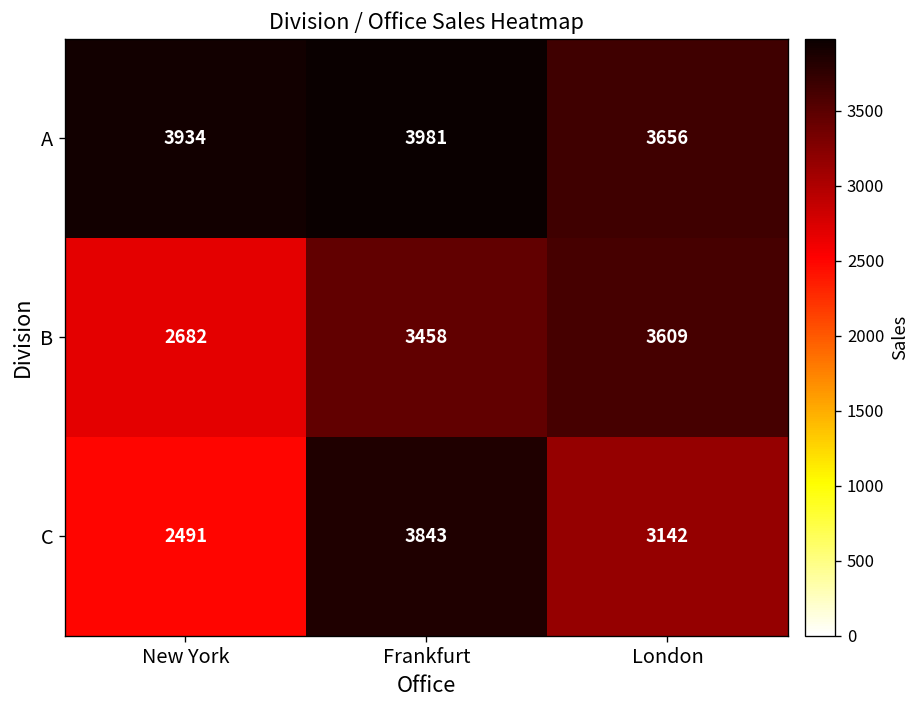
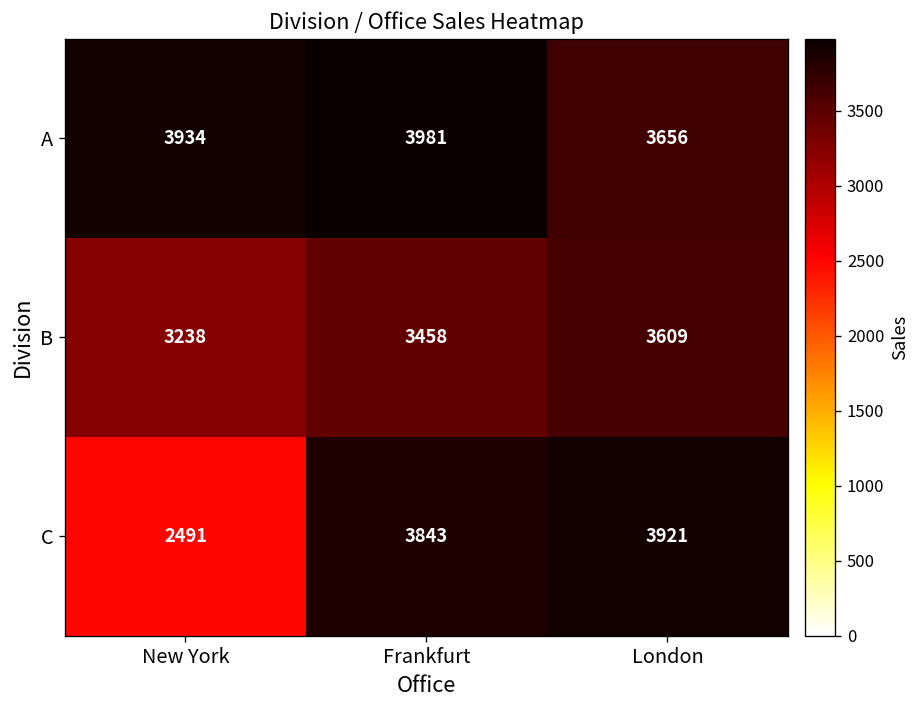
B, New York: 2682 -> 3238
C, London: 3142 -> 3921
